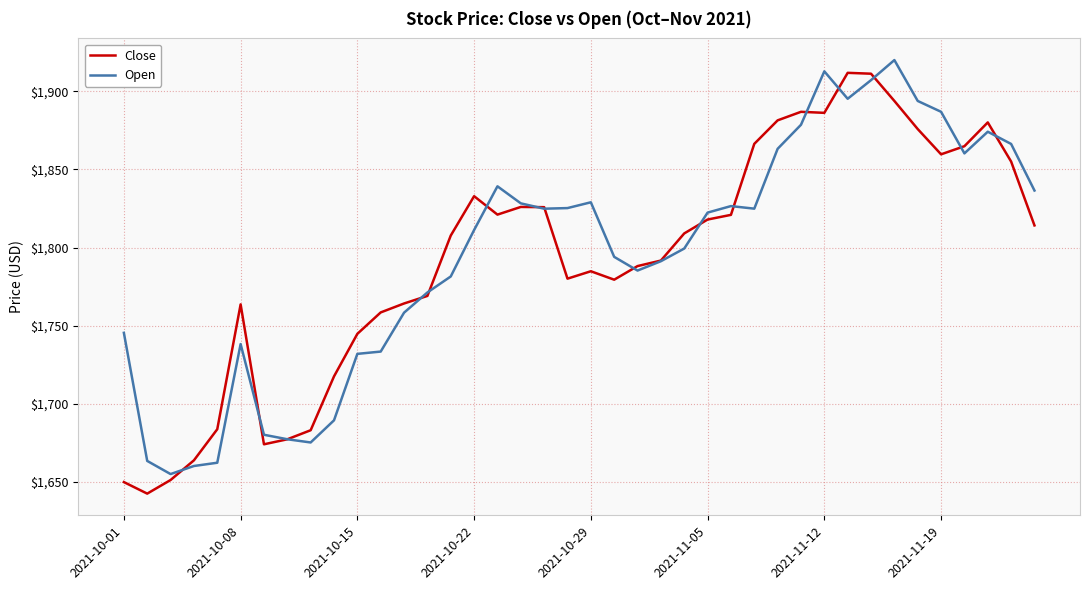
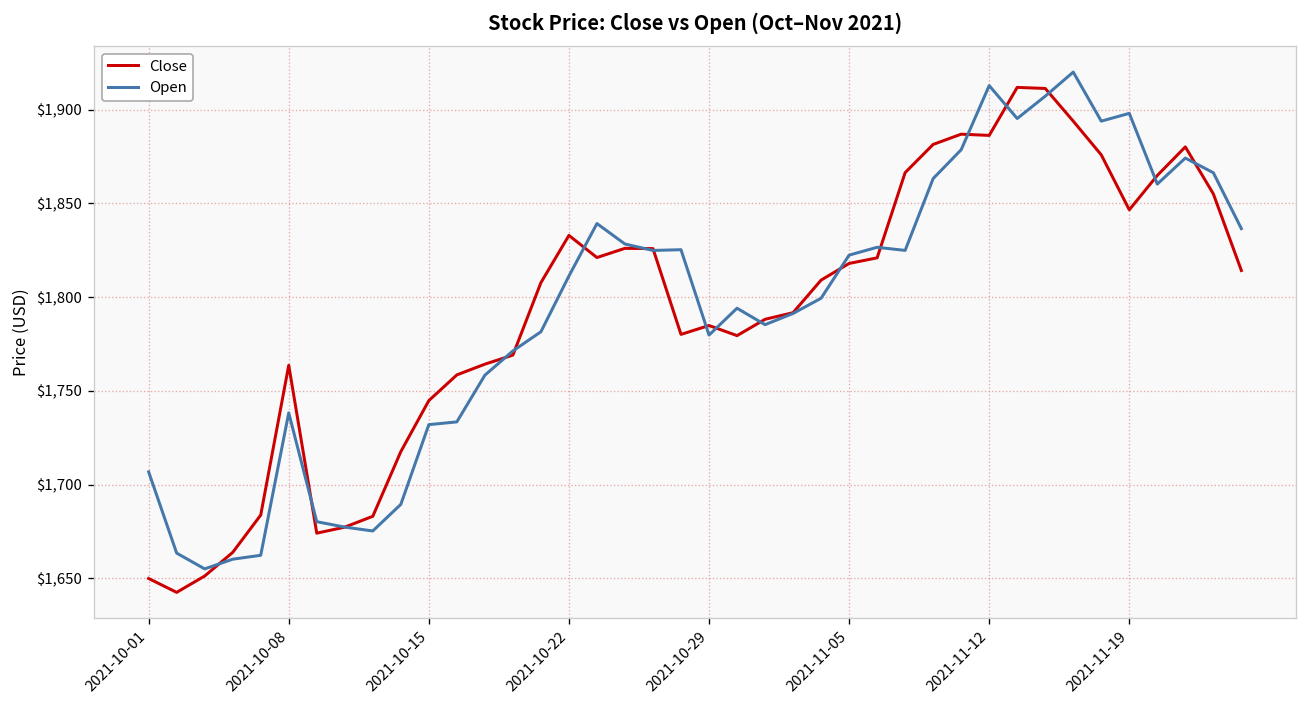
Open, 2021-10-01: $1,745 -> $1,707
Open, 2021-10-29: $1,829 -> $1,780
Close, 2021-11-19: $1,860 -> $1,847
Open, 2021-11-19: $1,887 -> $1,898
